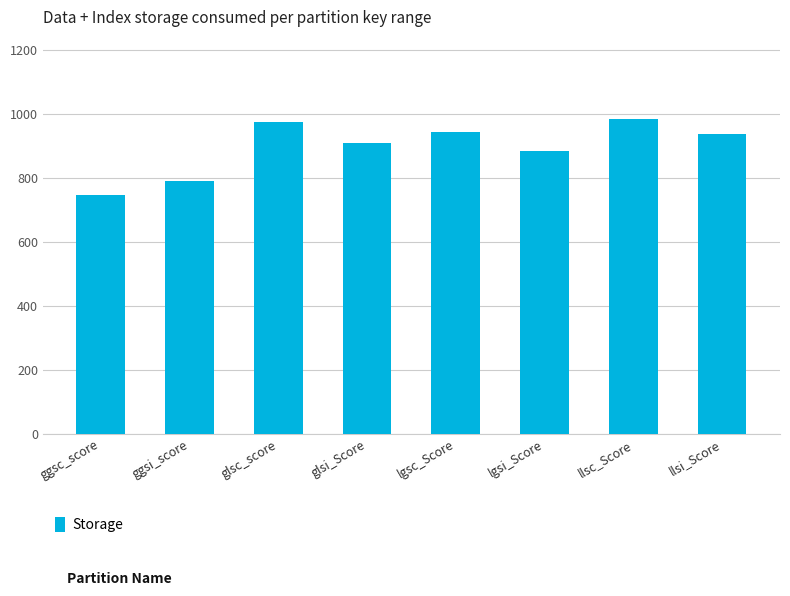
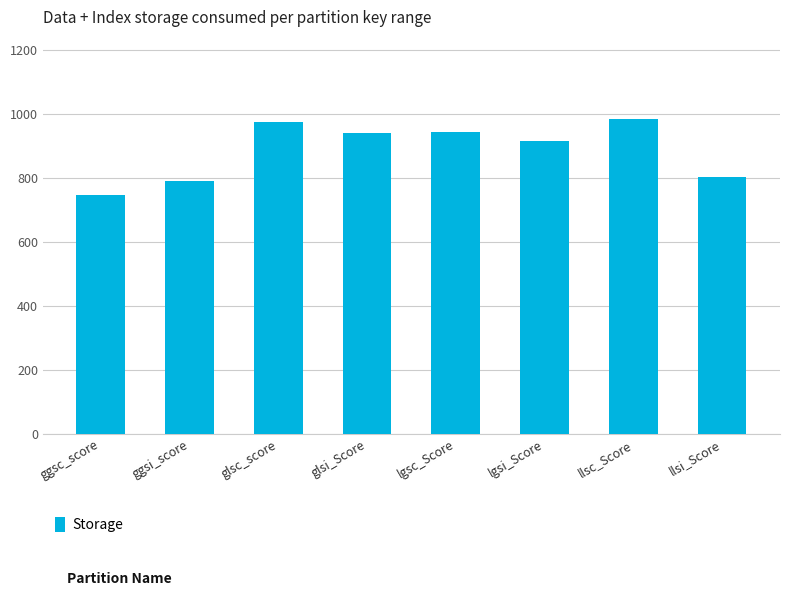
glsi_Score: 910 -> 940
lgsi_Score: 880 -> 920
llsi_Score: 940 -> 800
